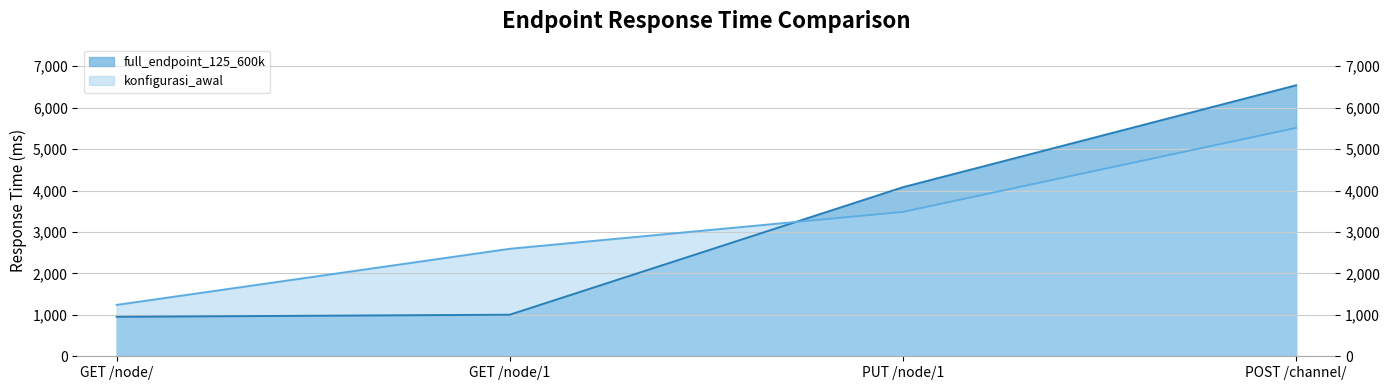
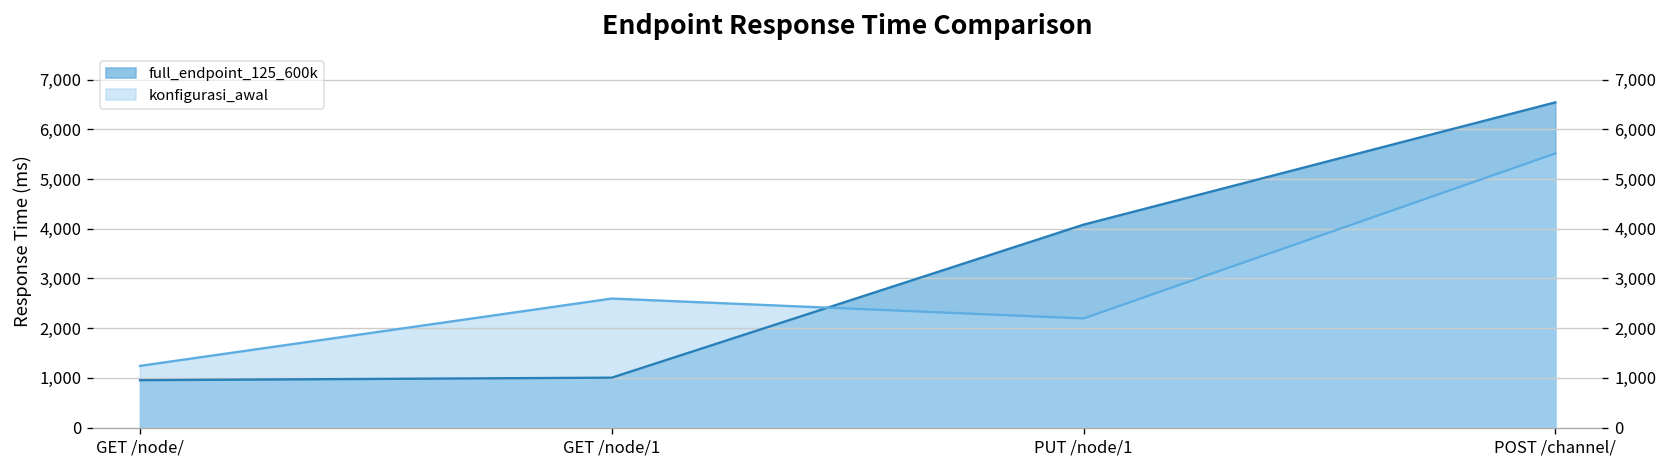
konfigurasi_awal, PUT /node/1: 3,500 -> 2,200
